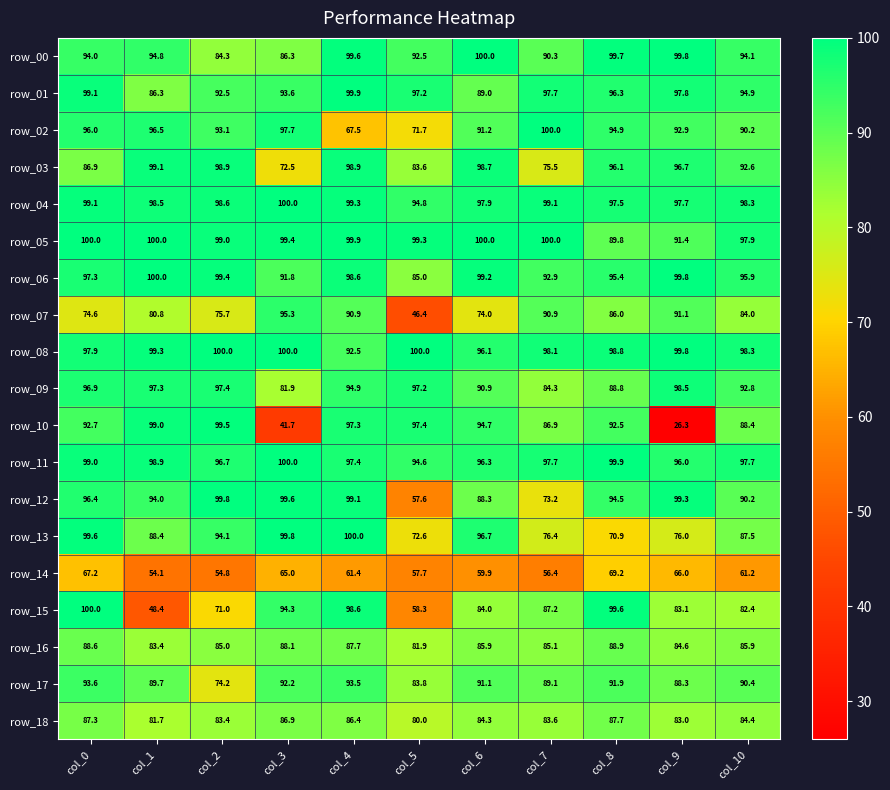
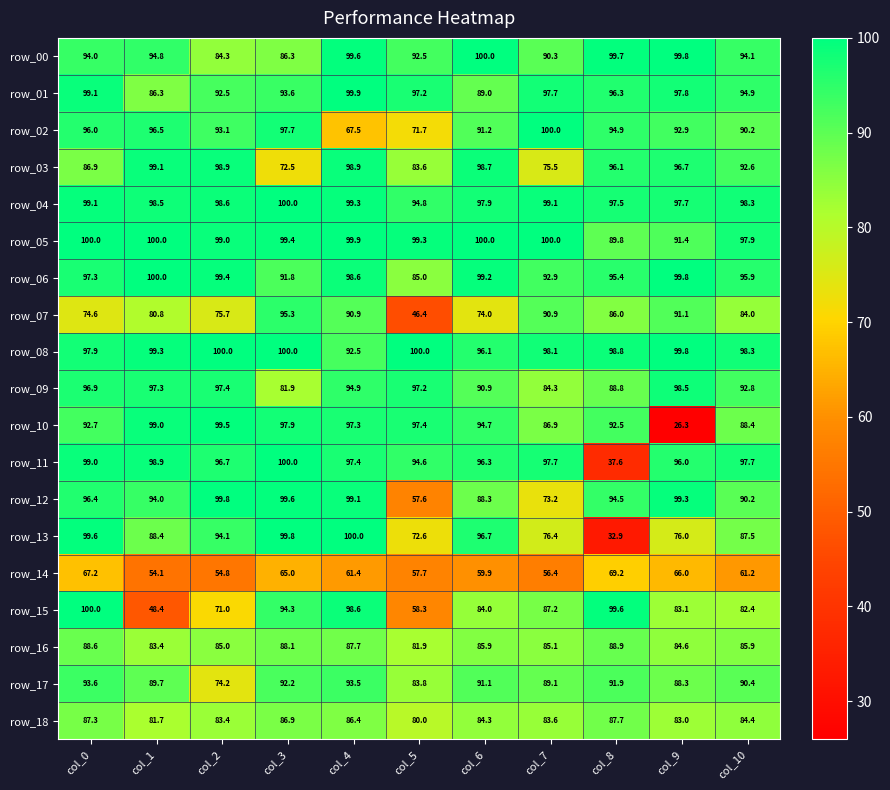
row_10, col_3: 41.7 -> 97.9
row_11, col_8: 99.9 -> 37.6
row_13, col_8: 70.9 -> 32.9
